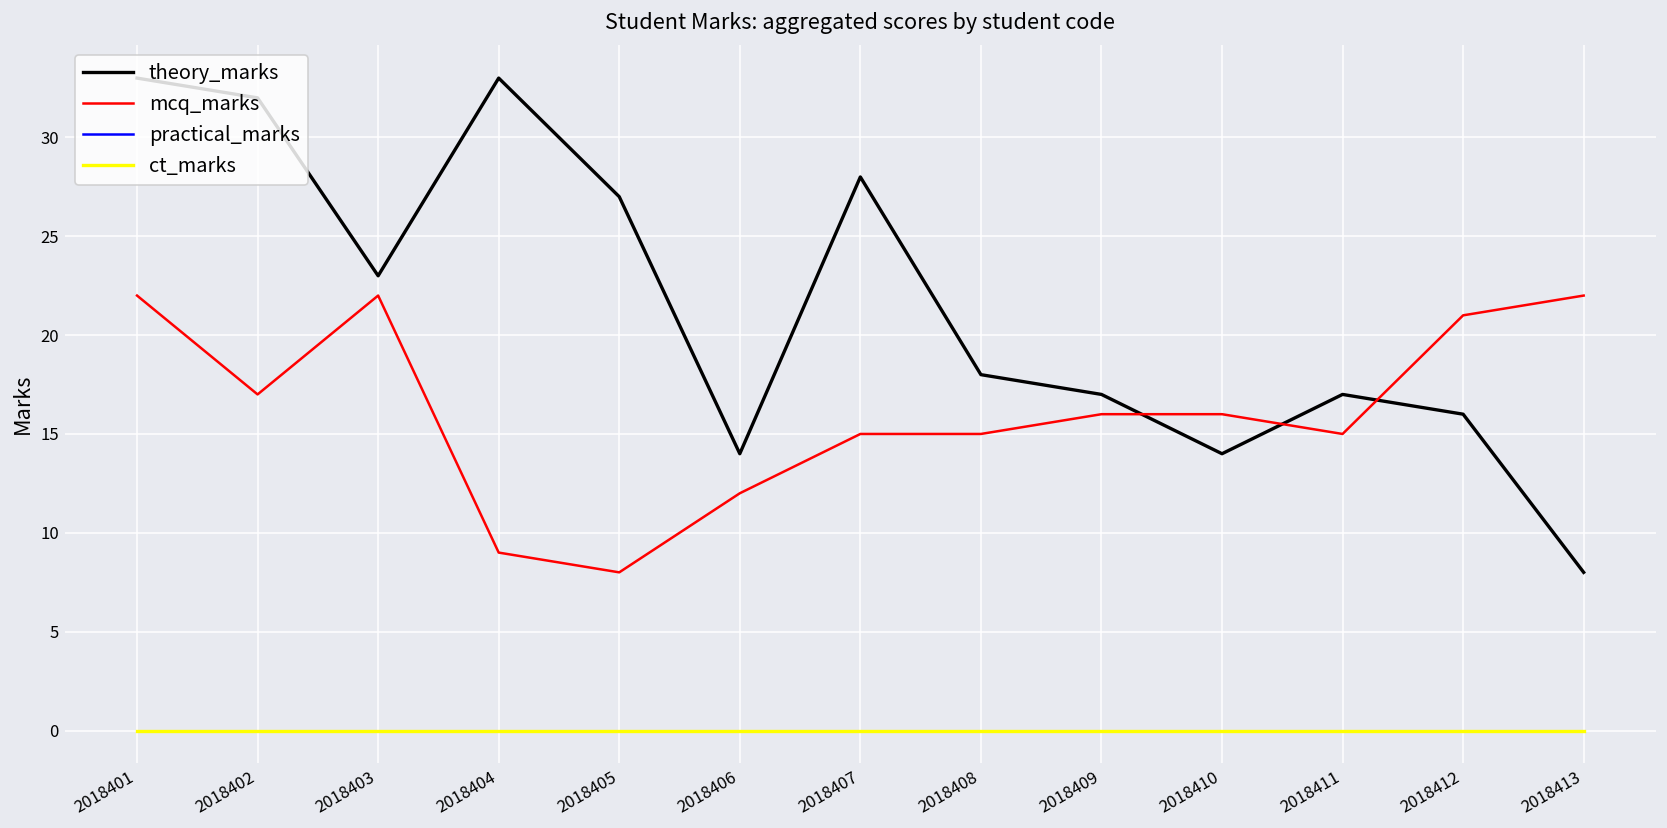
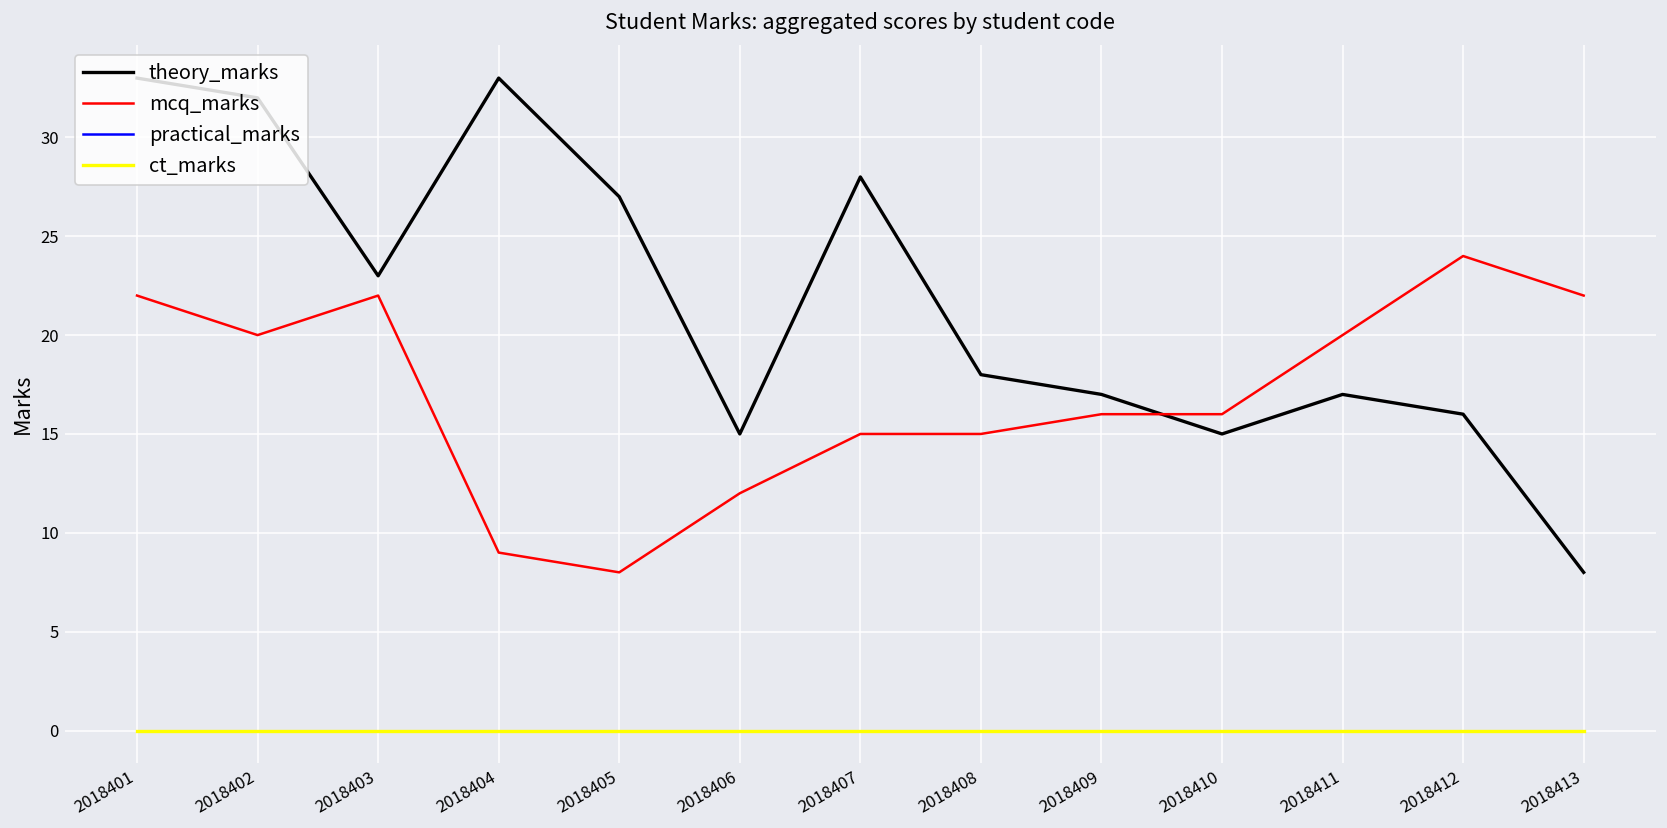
mcq_marks, 2018402: 17 -> 20
theory_marks, 2018406: 14 -> 15
theory_marks, 2018410: 14 -> 15
mcq_marks, 2018411: 15 -> 20
mcq_marks, 2018412: 21 -> 24
